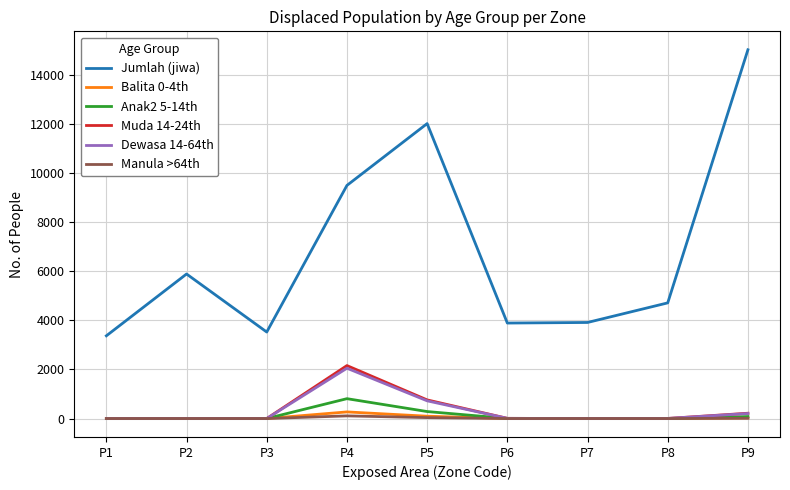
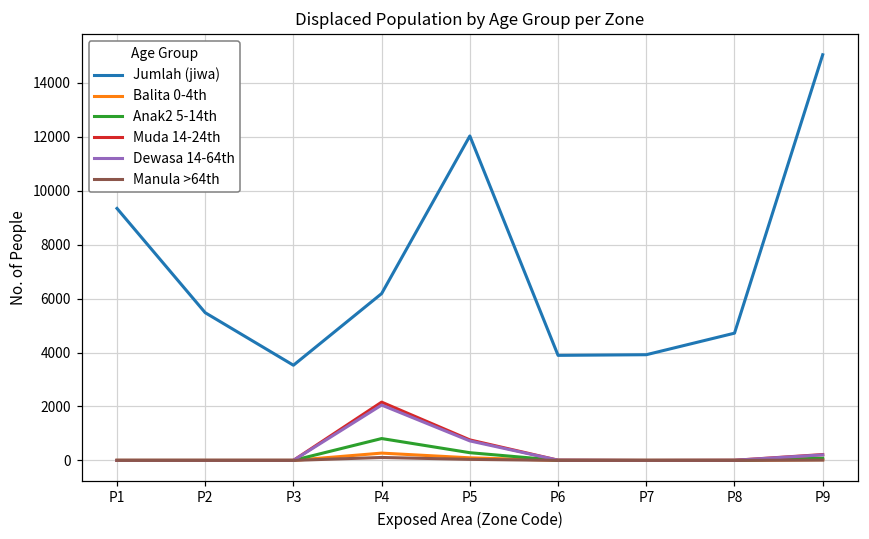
Jumlah (jiwa), P1: 3400 -> 9300
Jumlah (jiwa), P2: 5900 -> 5500
Jumlah (jiwa), P4: 9500 -> 6200
